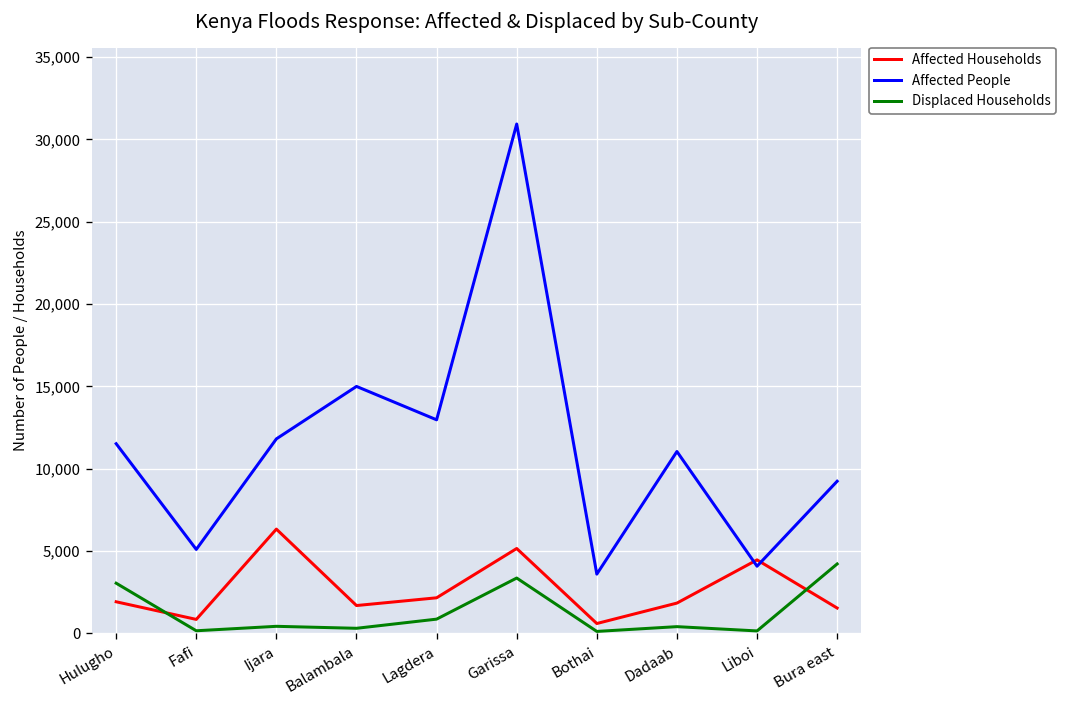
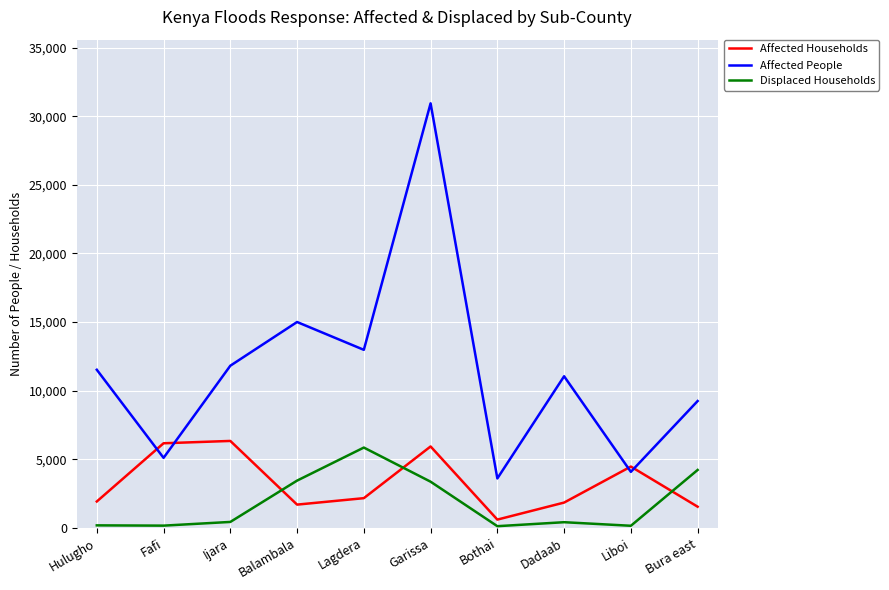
Displaced Households, Hulugho: 3,000 -> 200
Affected Households, Fafi: 900 -> 6,200
Displaced Households, Balambala: 300 -> 3,400
Displaced Households, Lagdera: 900 -> 5,900
Affected Households, Garissa: 5,200 -> 5,900
